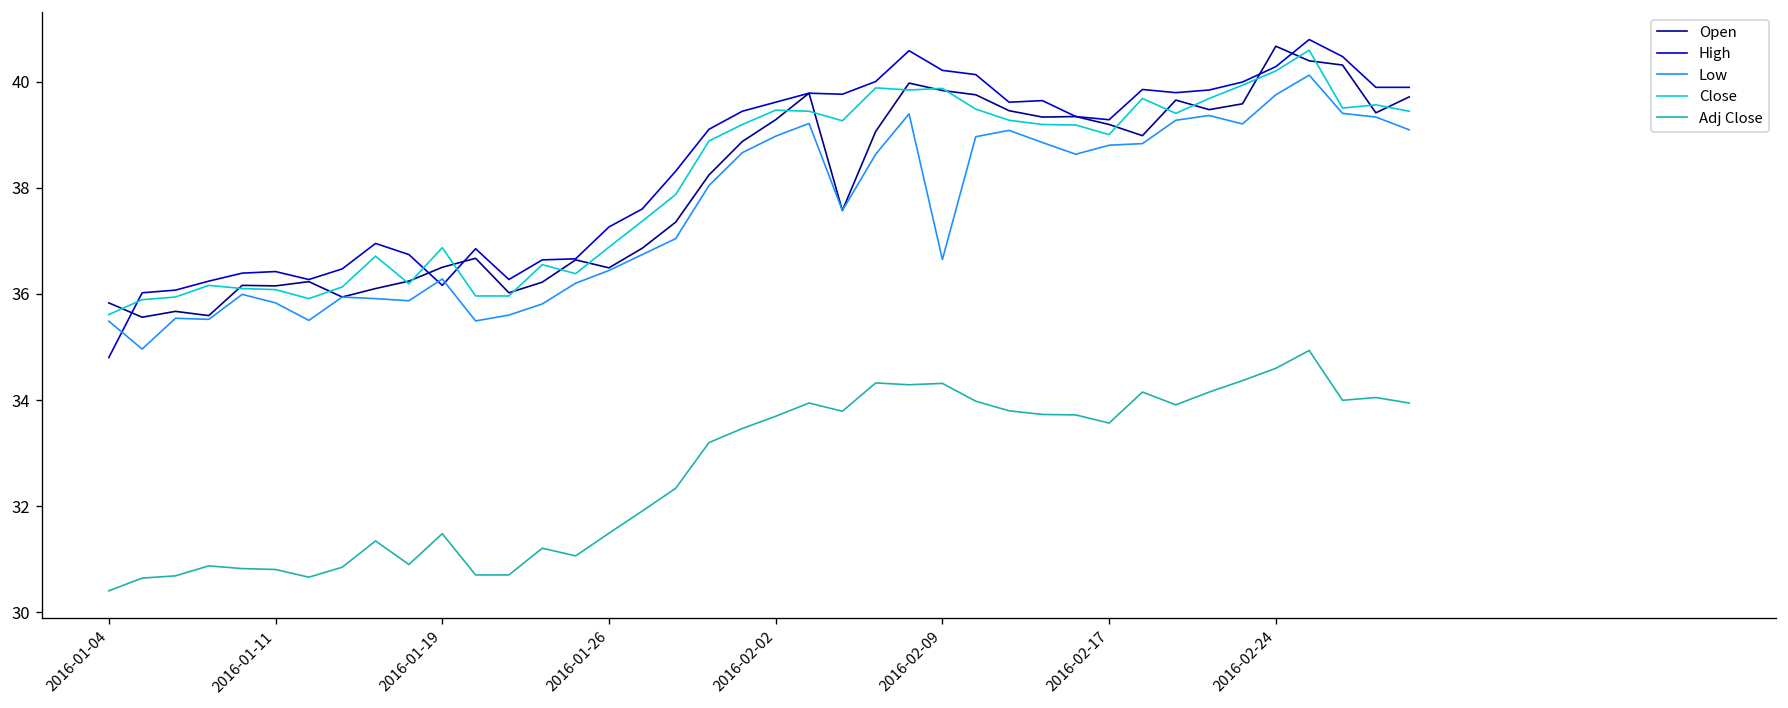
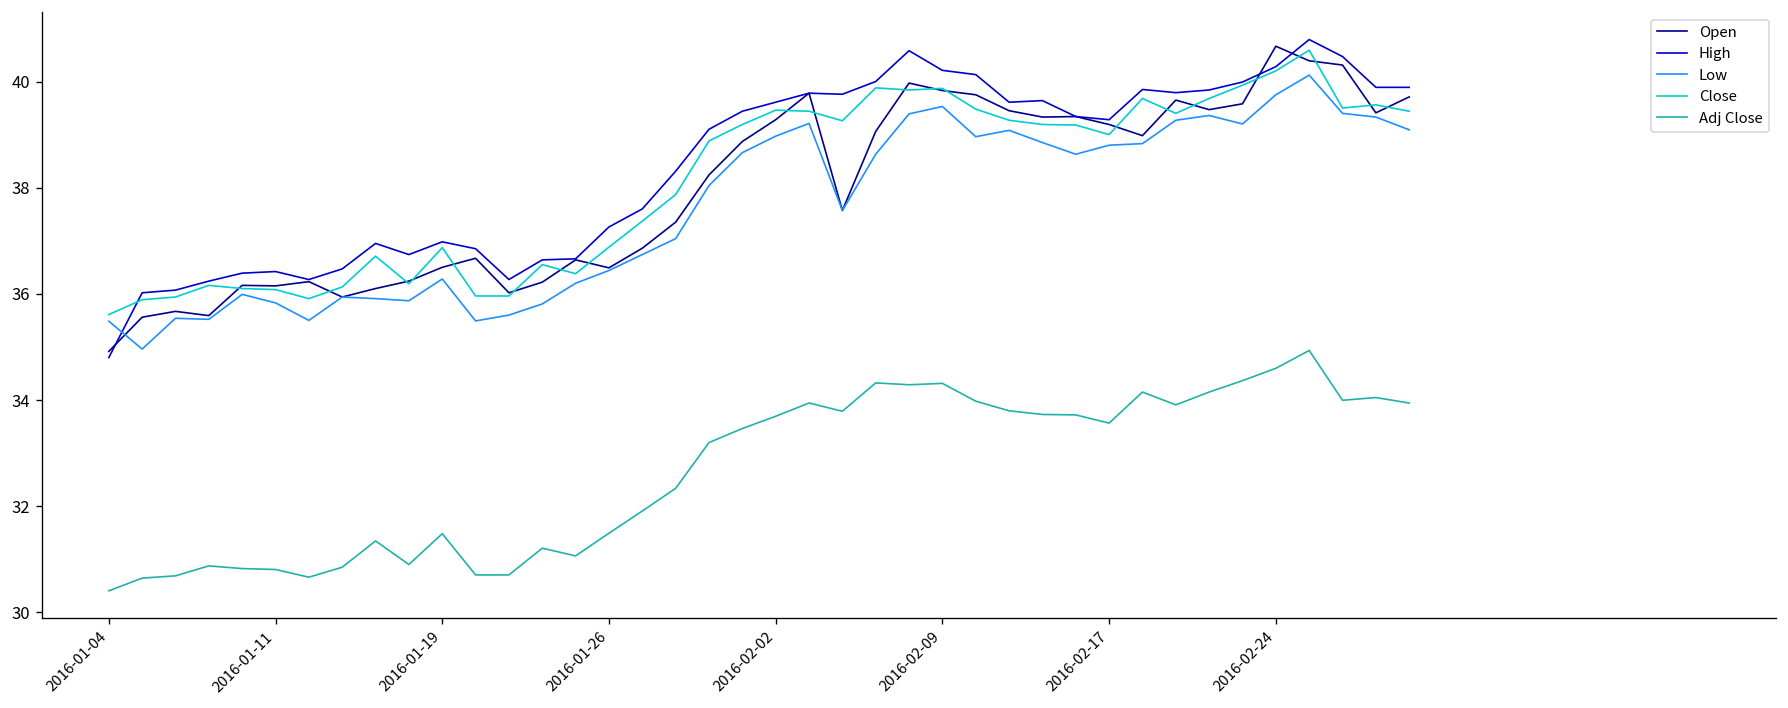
Open, 2016-01-04: 35.8 -> 34.9
High, 2016-01-19: 36.2 -> 37.0
Low, 2016-02-09: 36.6 -> 39.5
